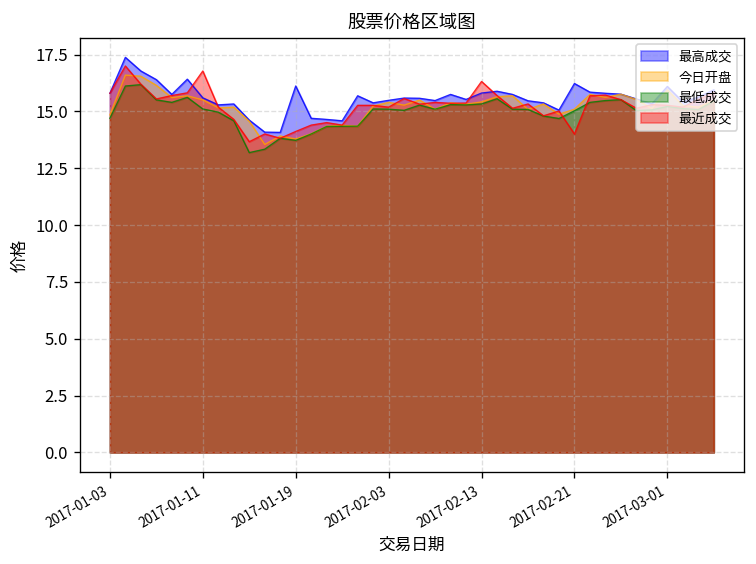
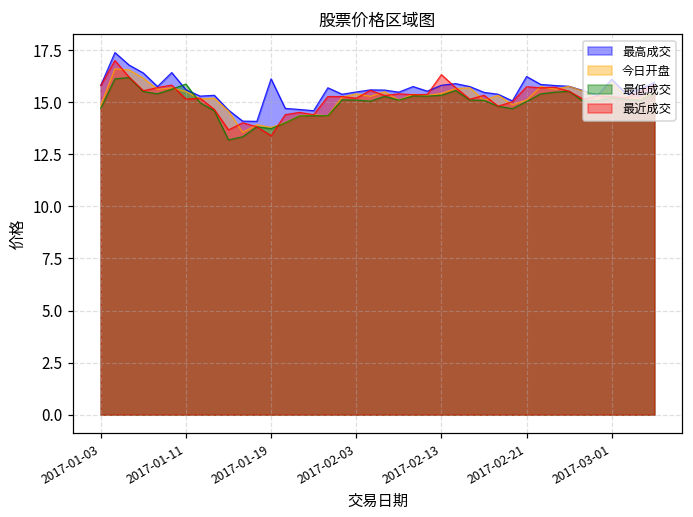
最低成交, 2017-01-11: 15.1 -> 15.9
最近成交, 2017-01-11: 16.8 -> 15.2
最近成交, 2017-01-19: 14.1 -> 13.4
最近成交, 2017-02-21: 14.0 -> 15.7
